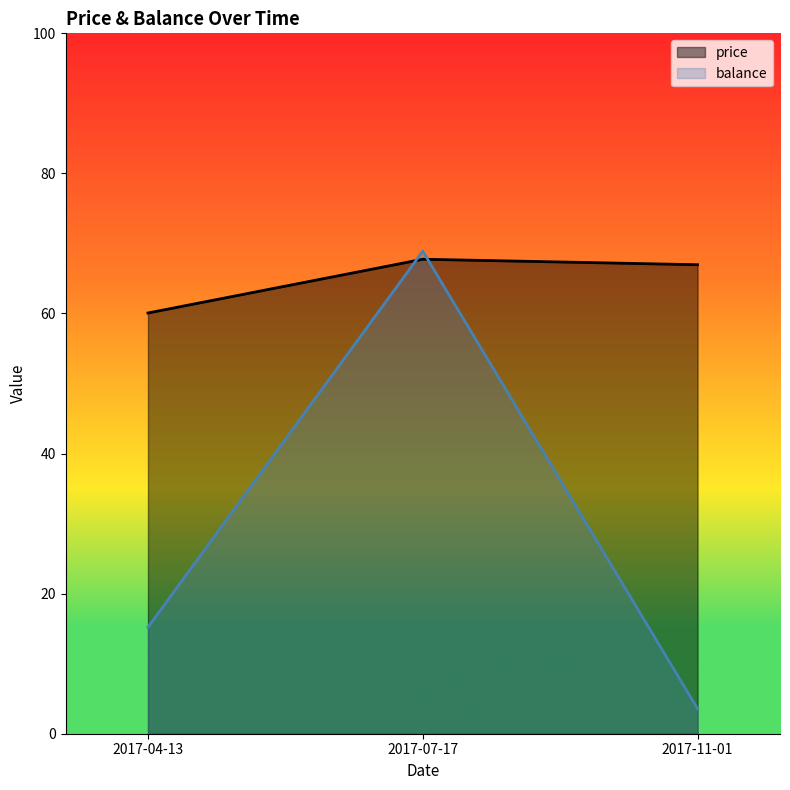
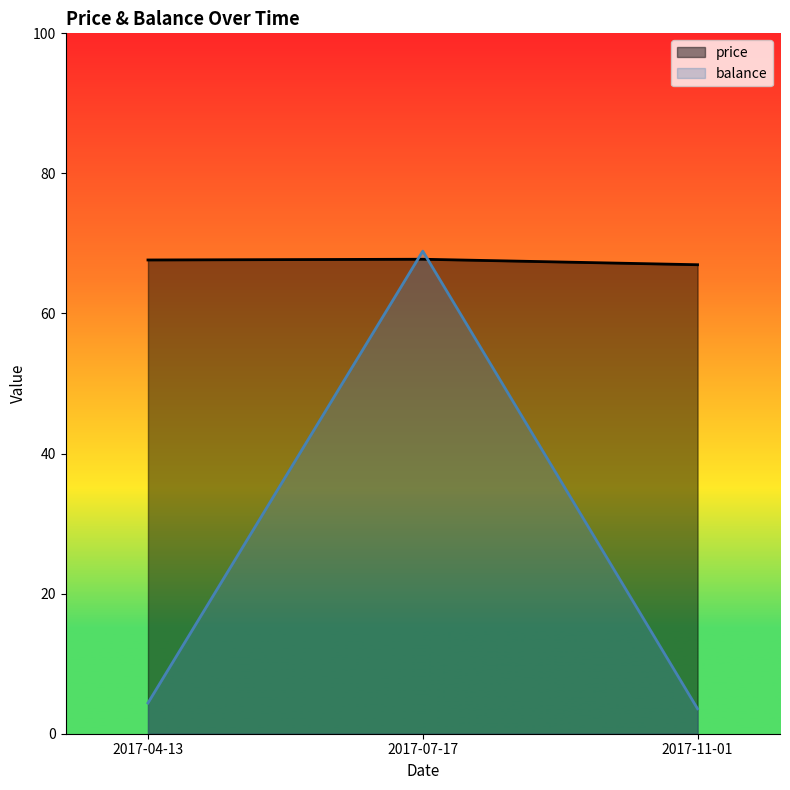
price, 2017-04-13: 60 -> 68
balance, 2017-04-13: 15 -> 4
